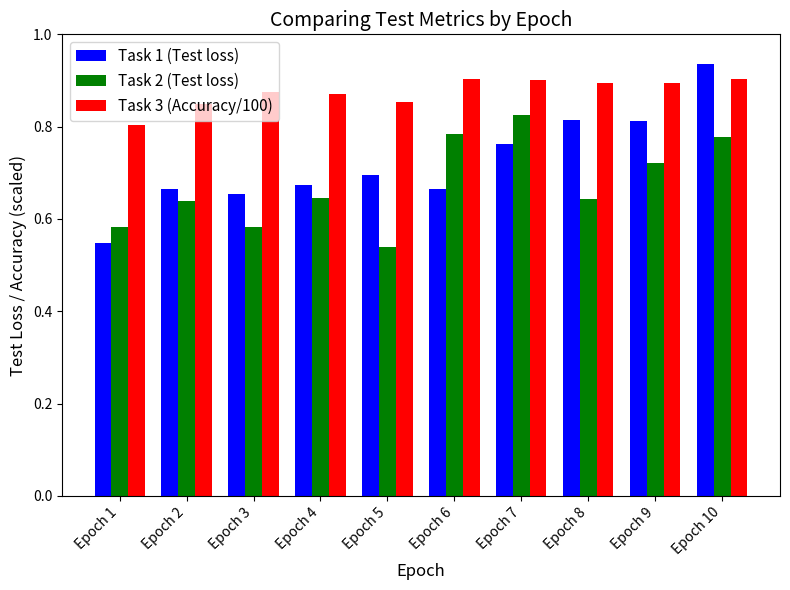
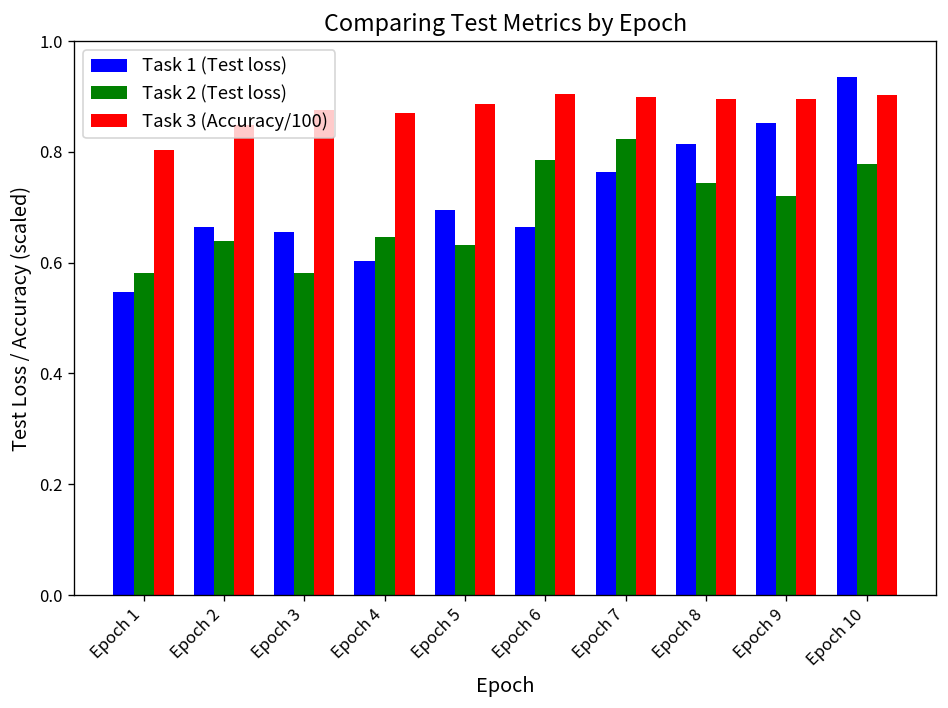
Task 1 (Test loss), Epoch 4: 0.67 -> 0.60
Task 2 (Test loss), Epoch 5: 0.54 -> 0.63
Task 3 (Accuracy/100), Epoch 5: 0.85 -> 0.89
Task 2 (Test loss), Epoch 8: 0.64 -> 0.74
Task 1 (Test loss), Epoch 9: 0.81 -> 0.85
